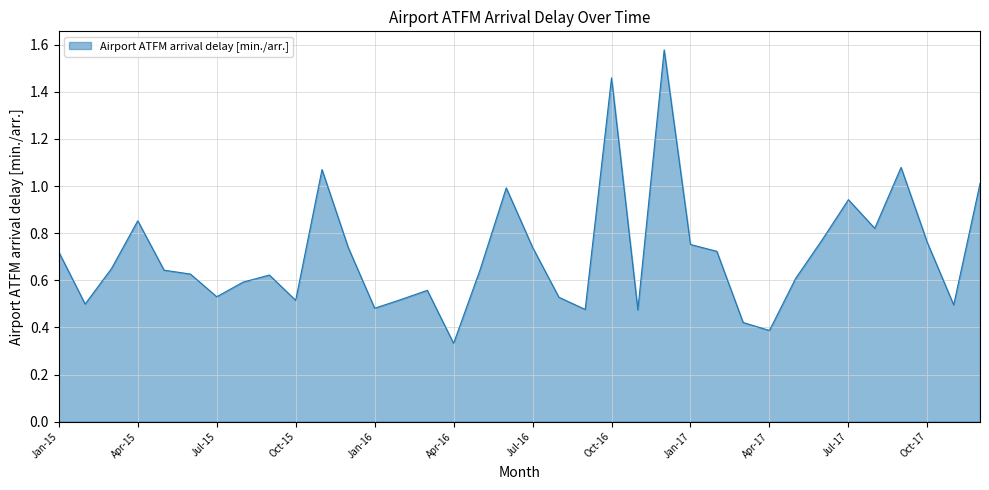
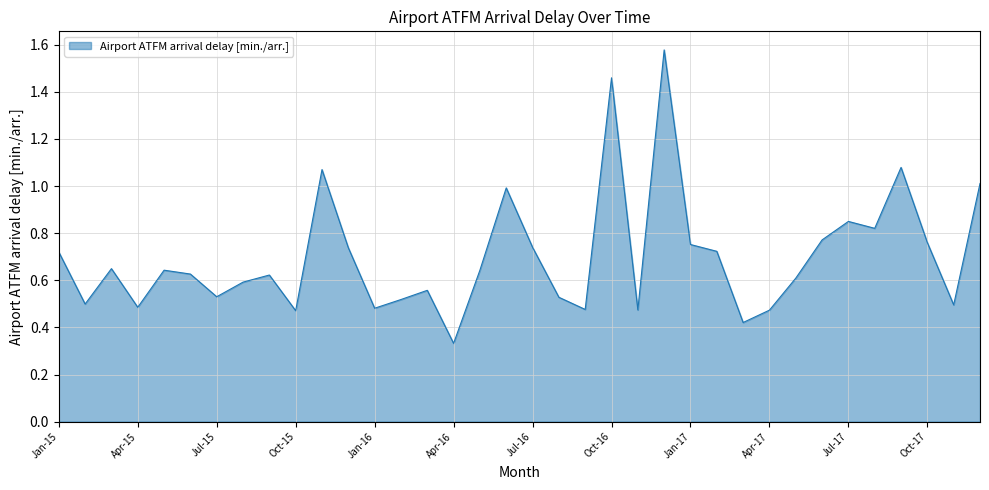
Apr-15: 0.85 -> 0.49
Oct-15: 0.51 -> 0.47
Apr-17: 0.39 -> 0.47
Jul-17: 0.94 -> 0.85
